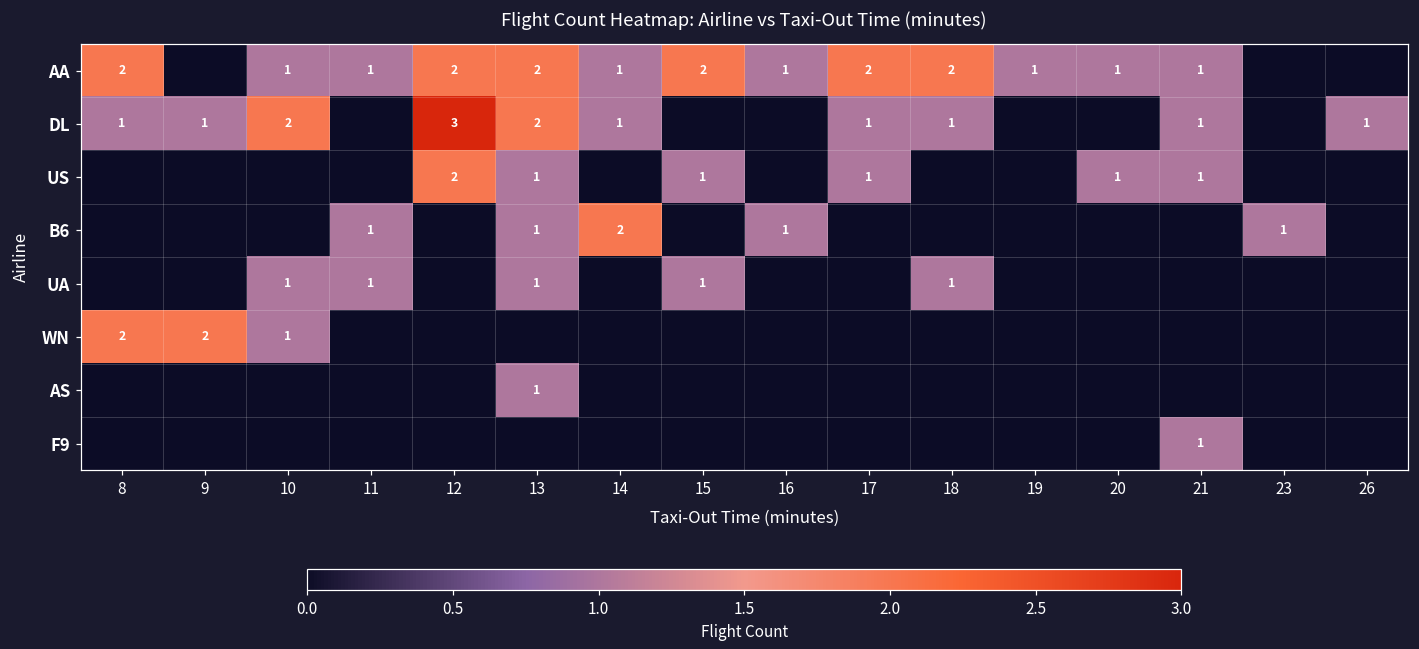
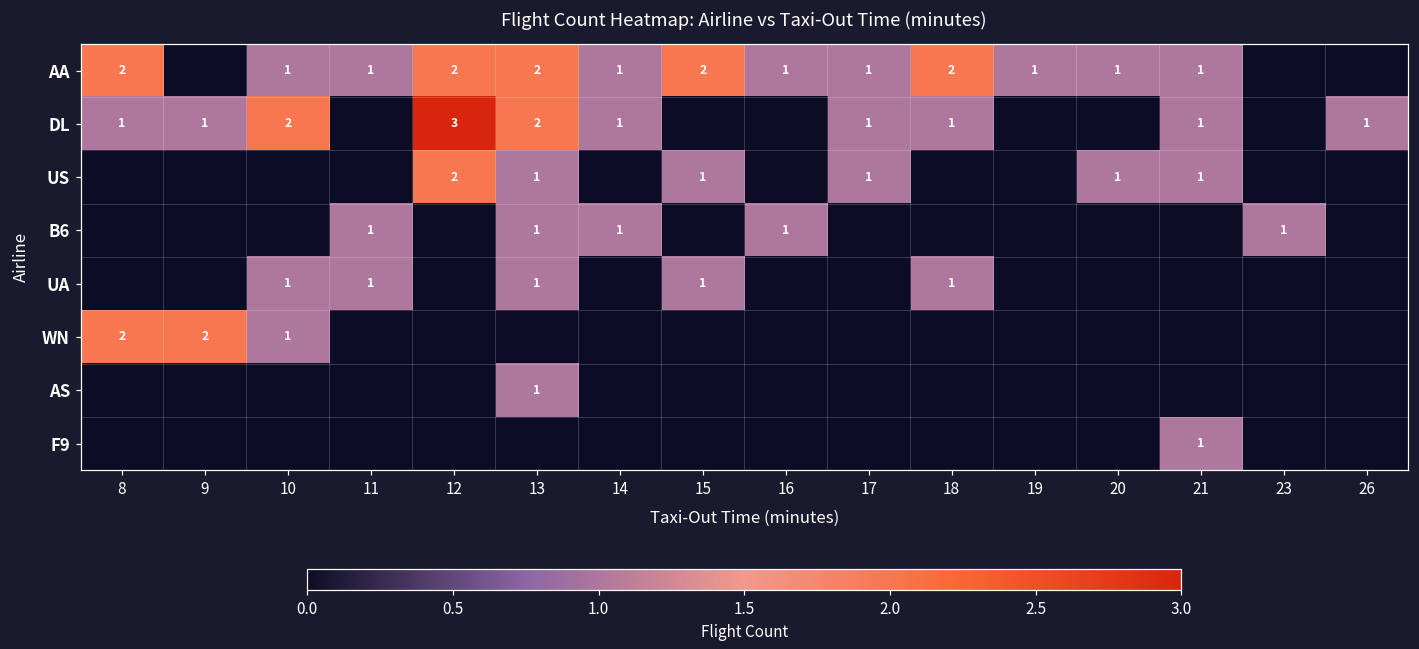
AA, 17: 2 -> 1
B6, 14: 2 -> 1
